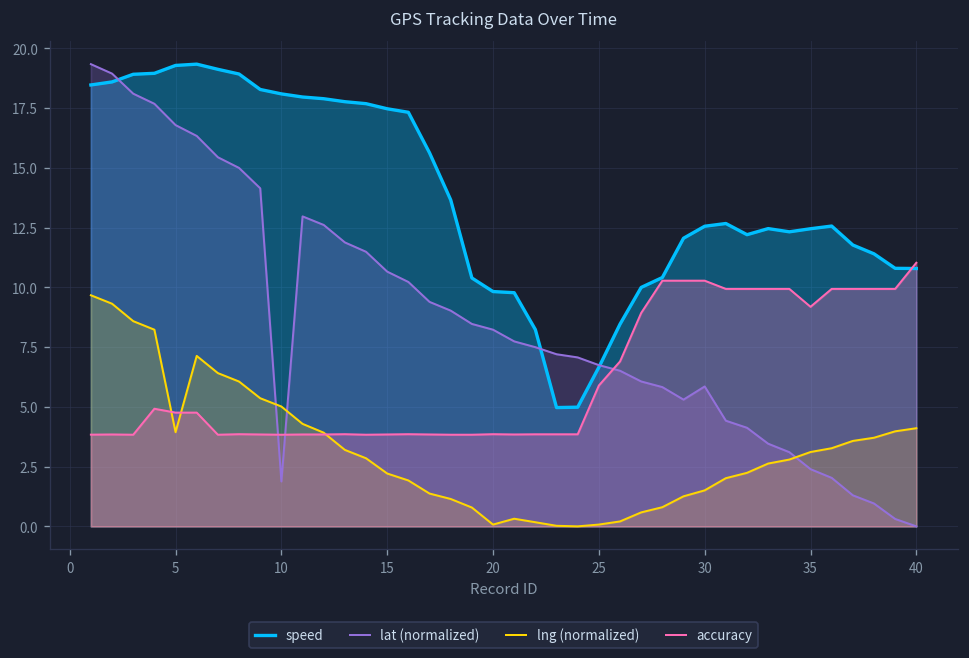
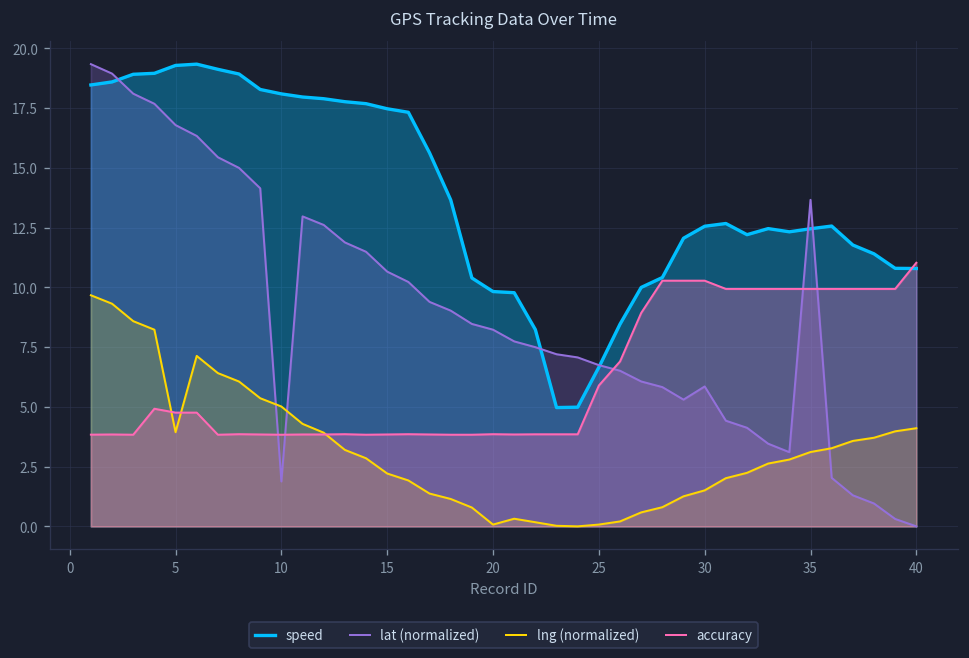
lat (normalized), 35: 2.4 -> 13.7
accuracy, 35: 9.2 -> 9.9
